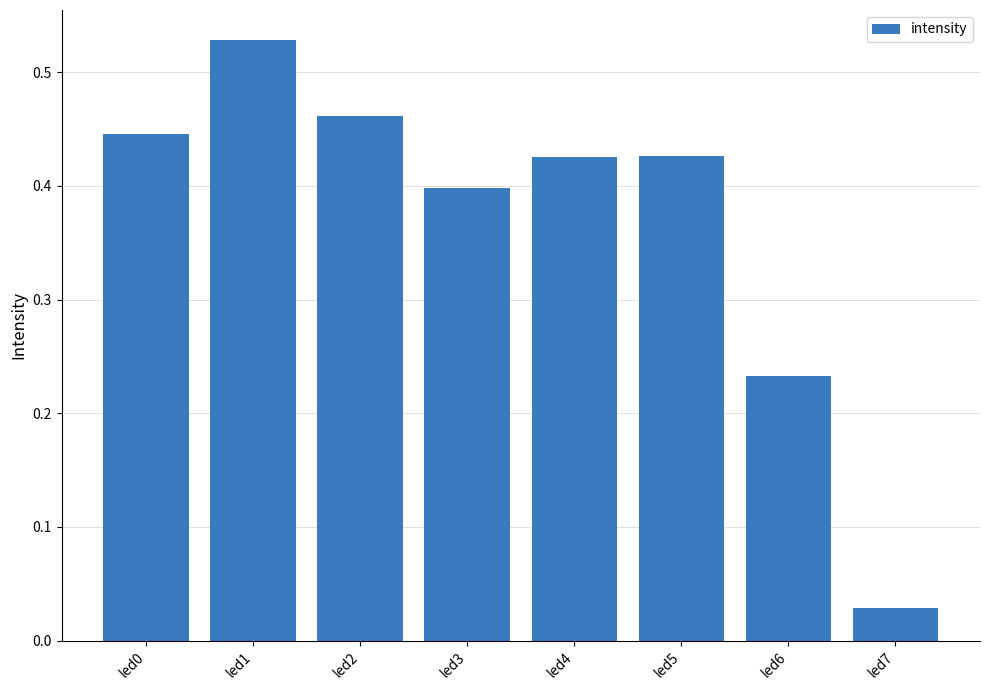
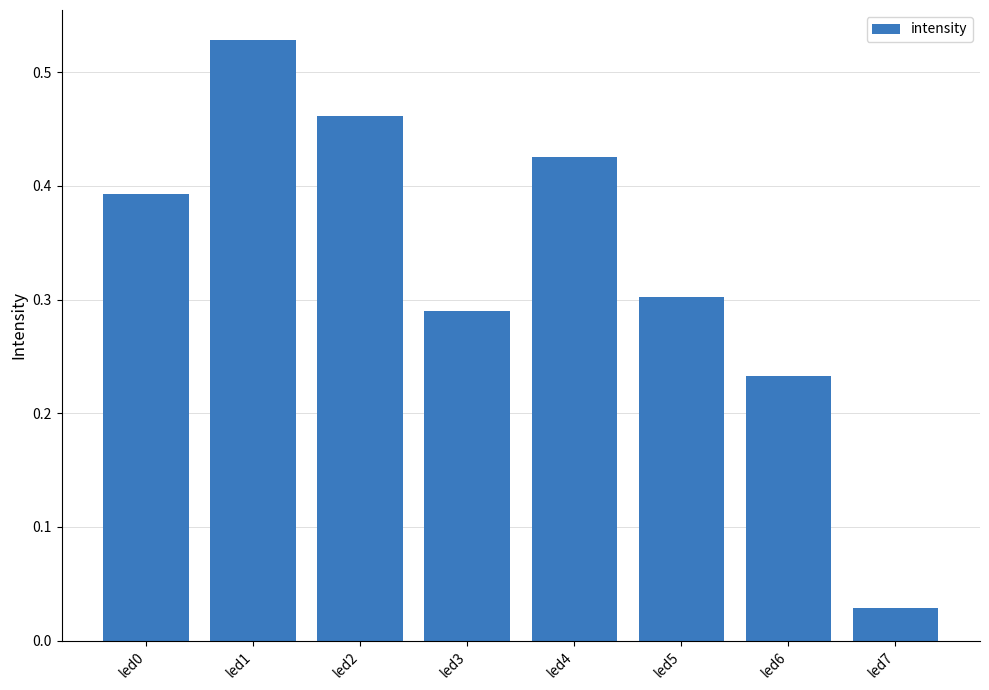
led0: 0.445 -> 0.393
led3: 0.398 -> 0.290
led5: 0.426 -> 0.302
